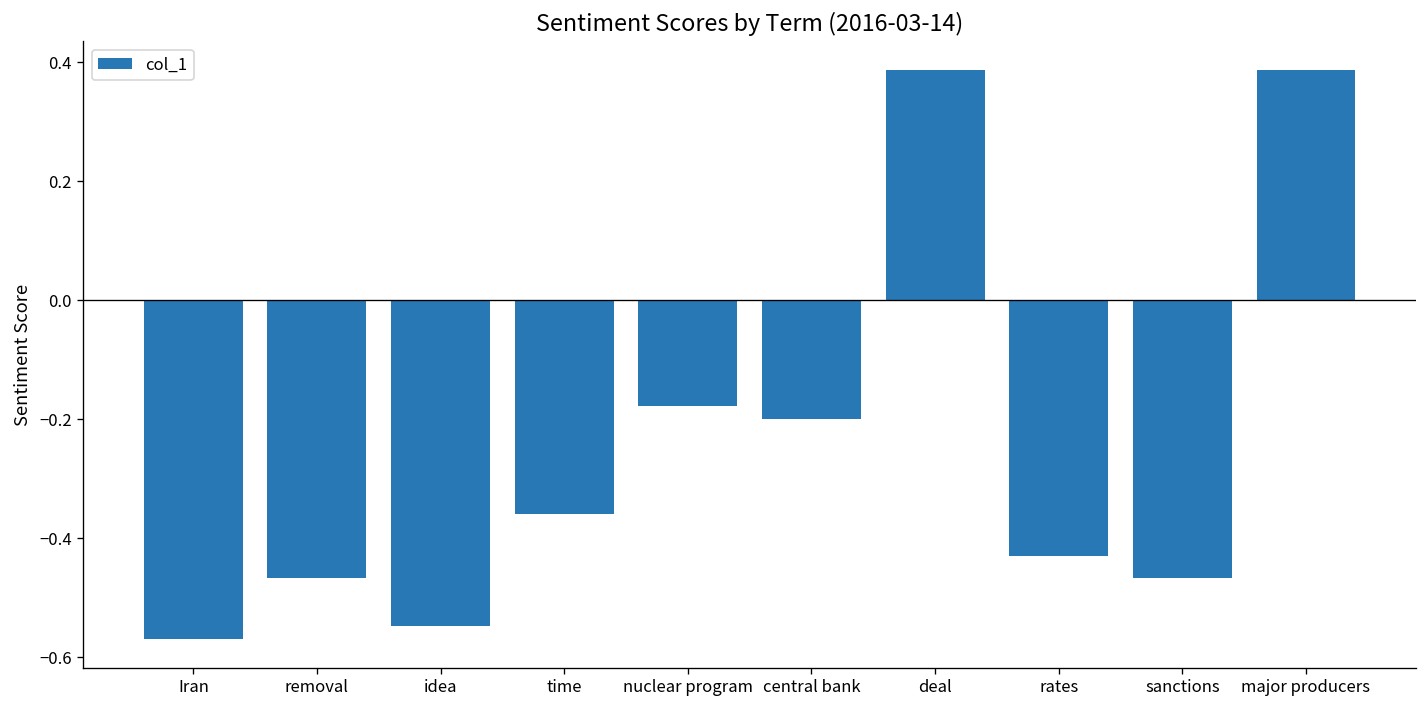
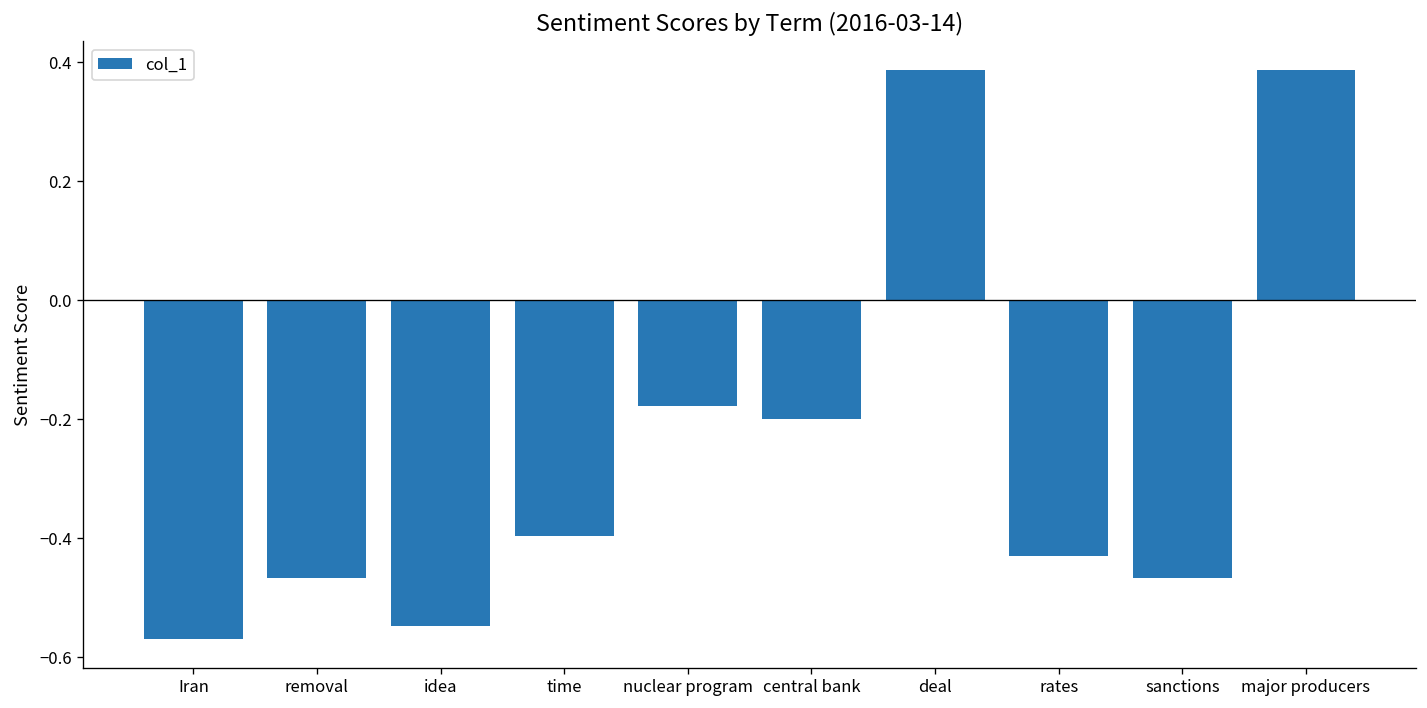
time: -0.36 -> -0.40
